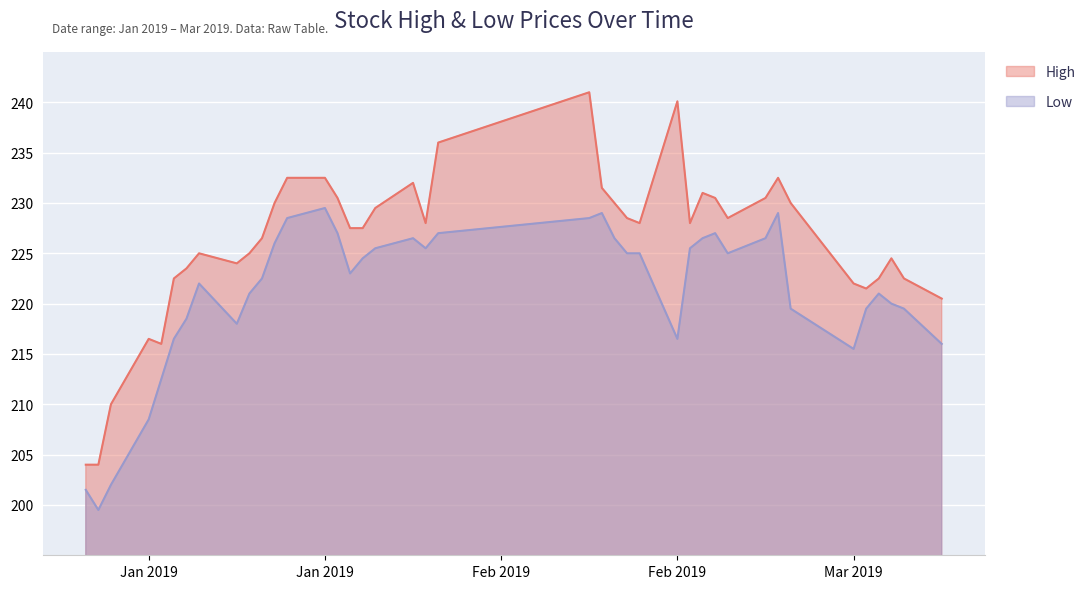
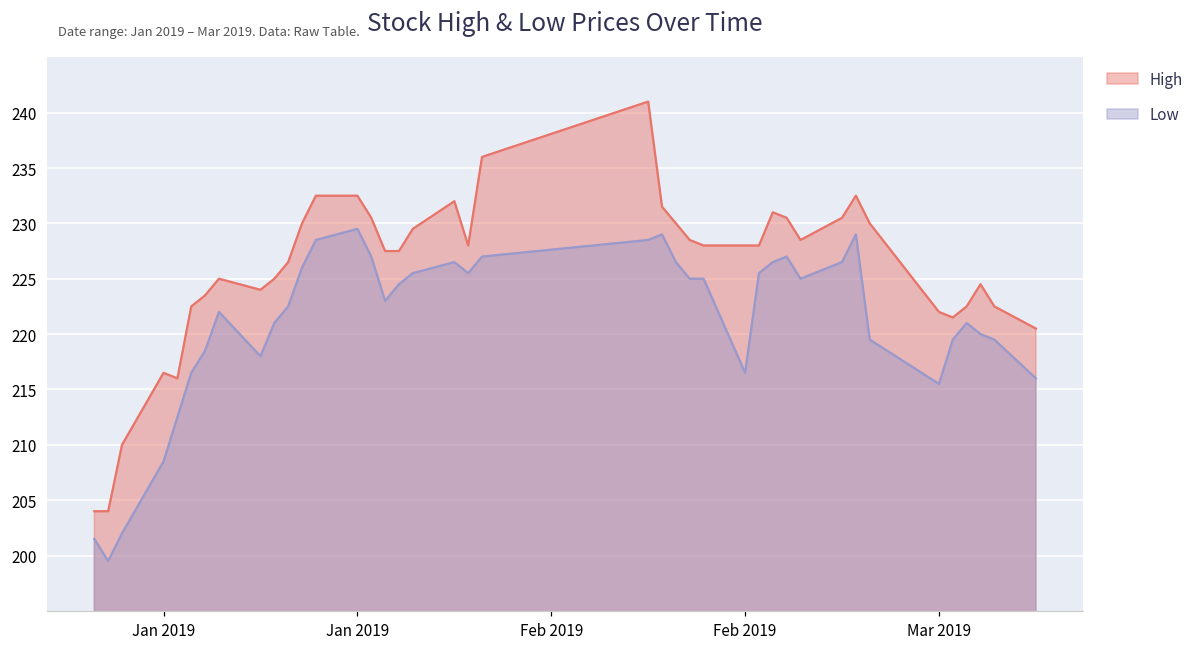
High, Feb 2019: 240.1 -> 228.0
